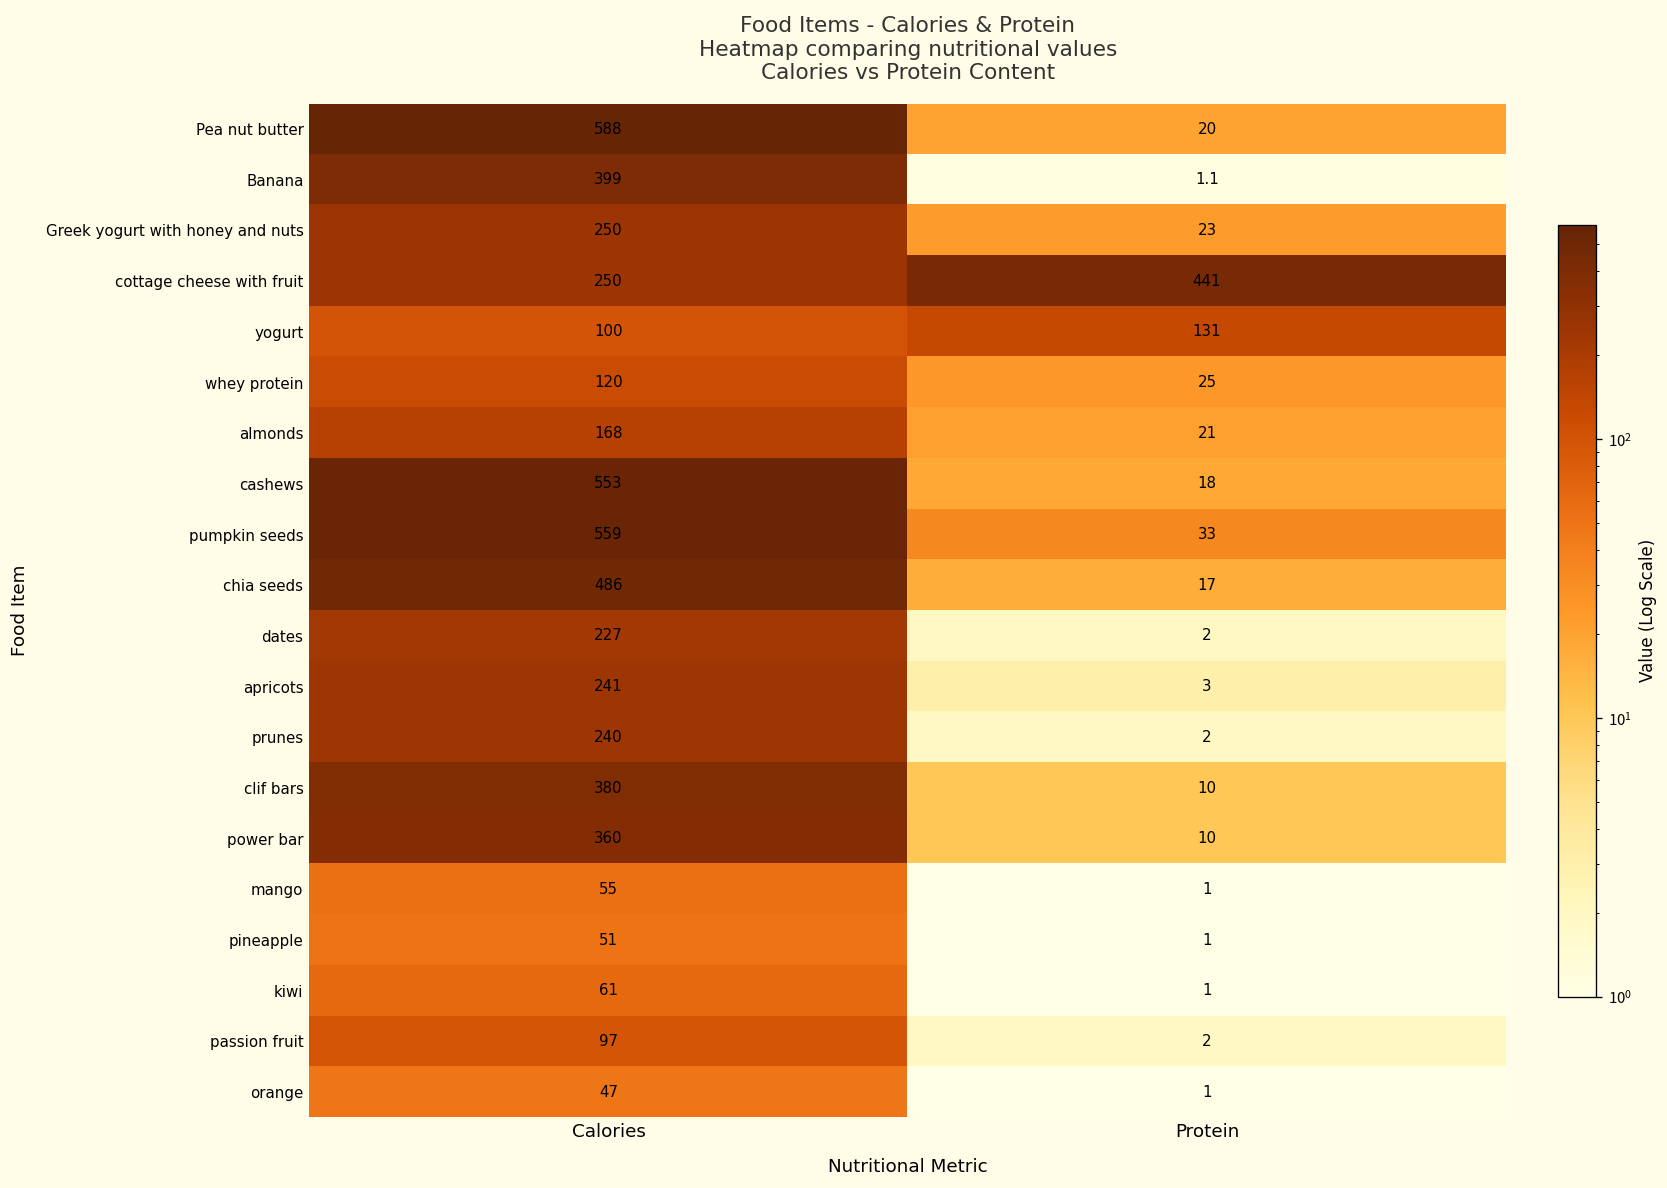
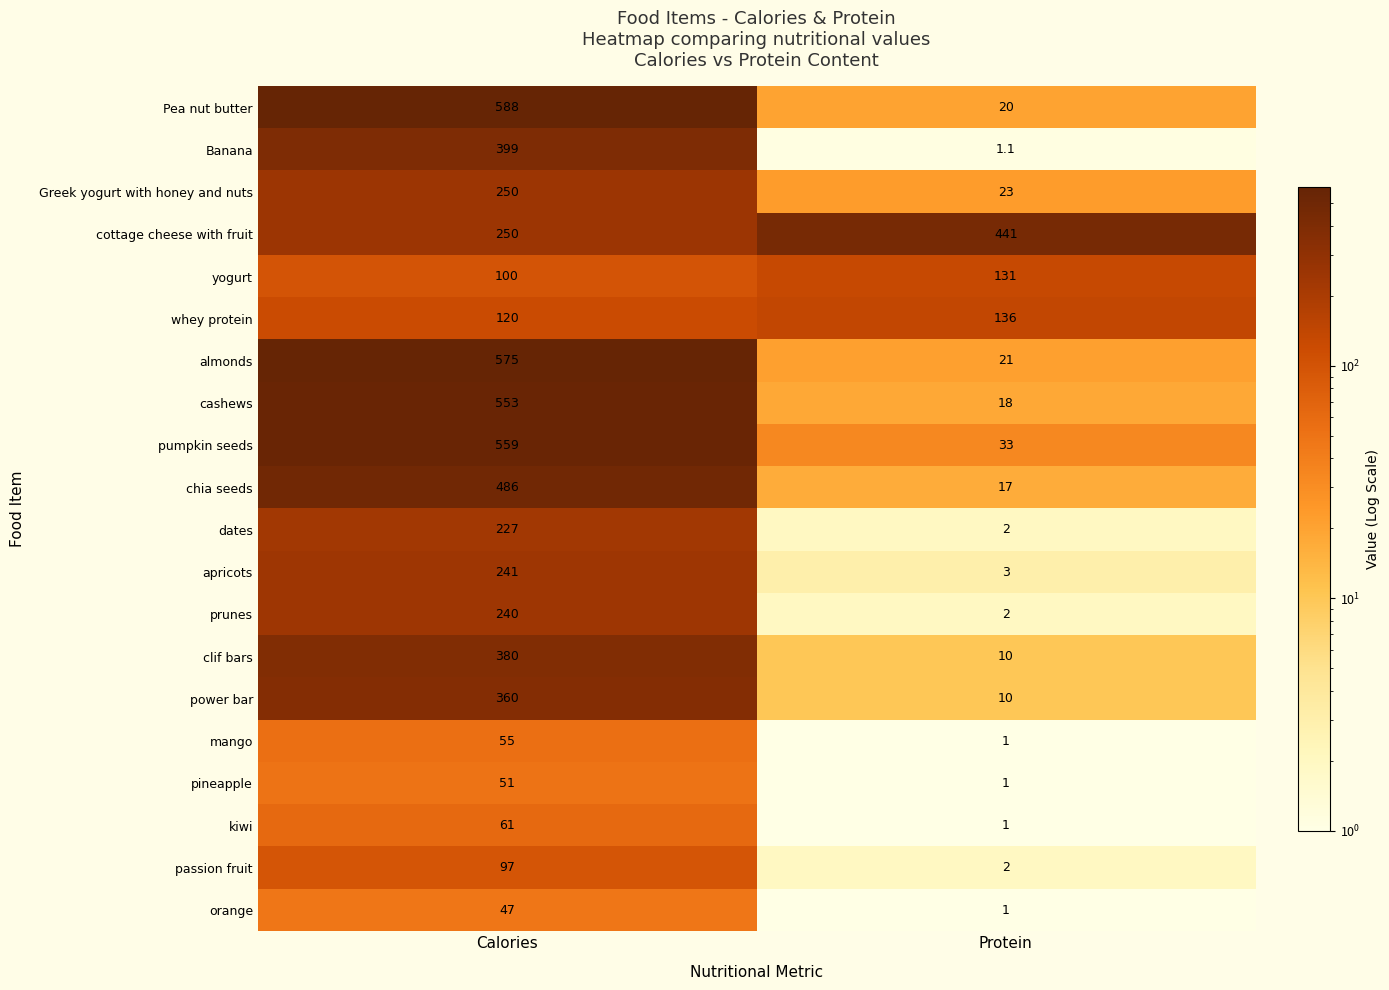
whey protein, Protein: 25 -> 136
almonds, Calories: 168 -> 575
